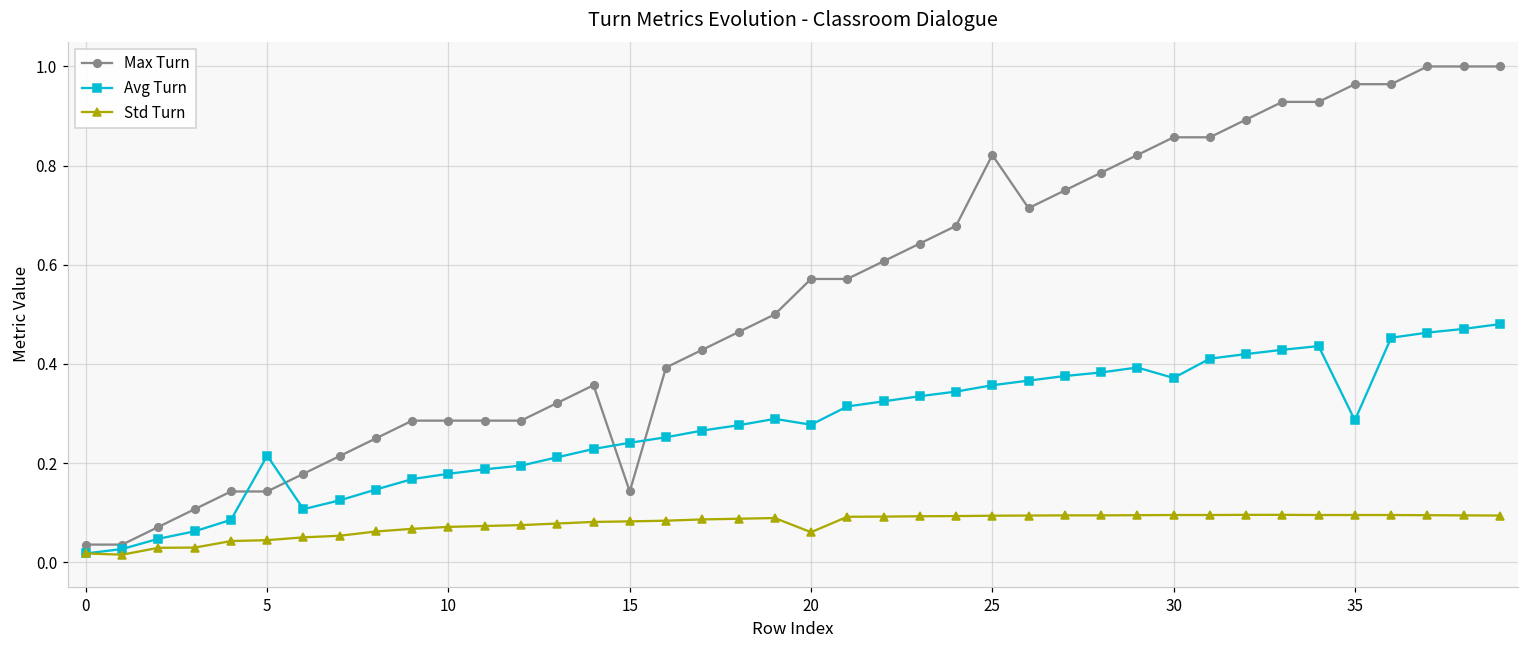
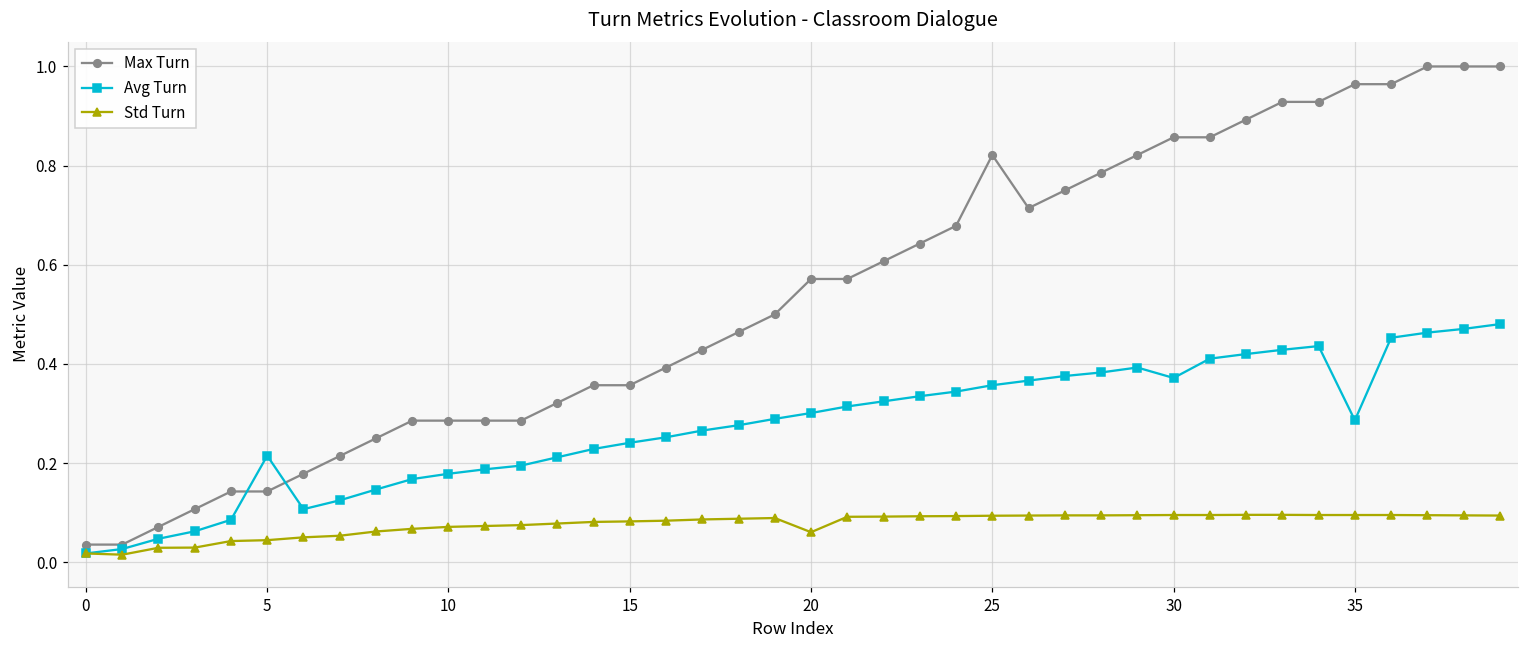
Max Turn, 15: 0.14 -> 0.36
Avg Turn, 20: 0.28 -> 0.30
